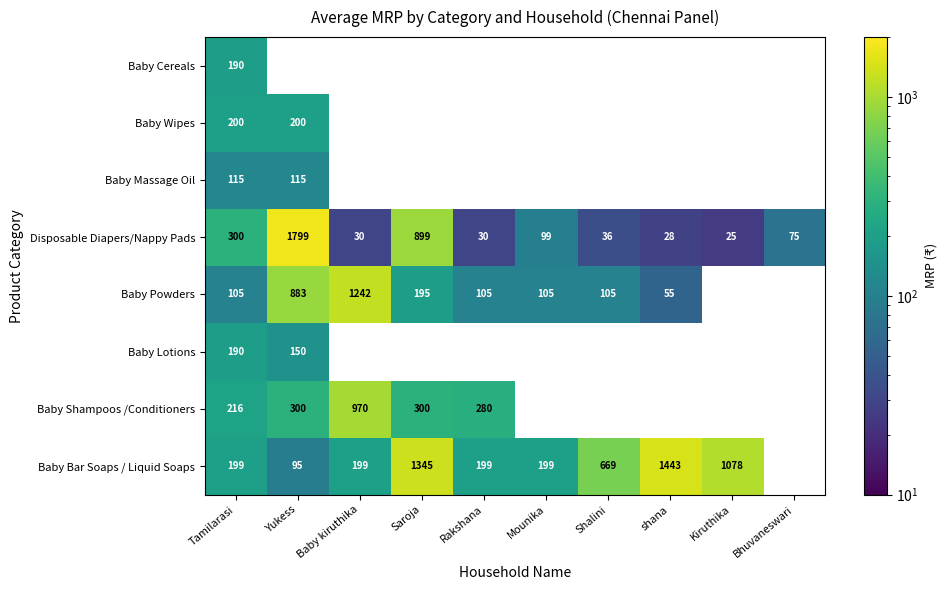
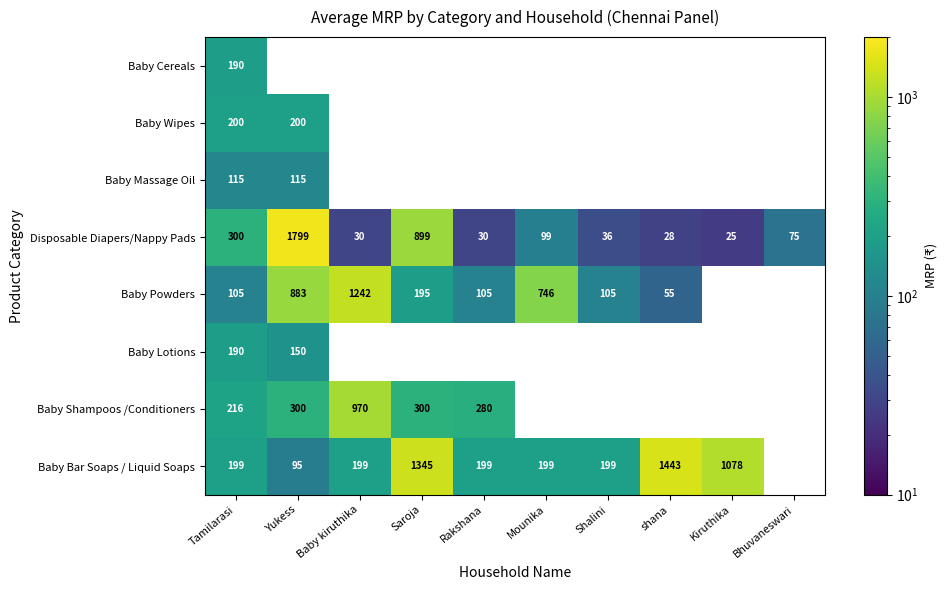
Baby Powders, Mounika: 105 -> 746
Baby Bar Soaps / Liquid Soaps, Shalini: 669 -> 199
